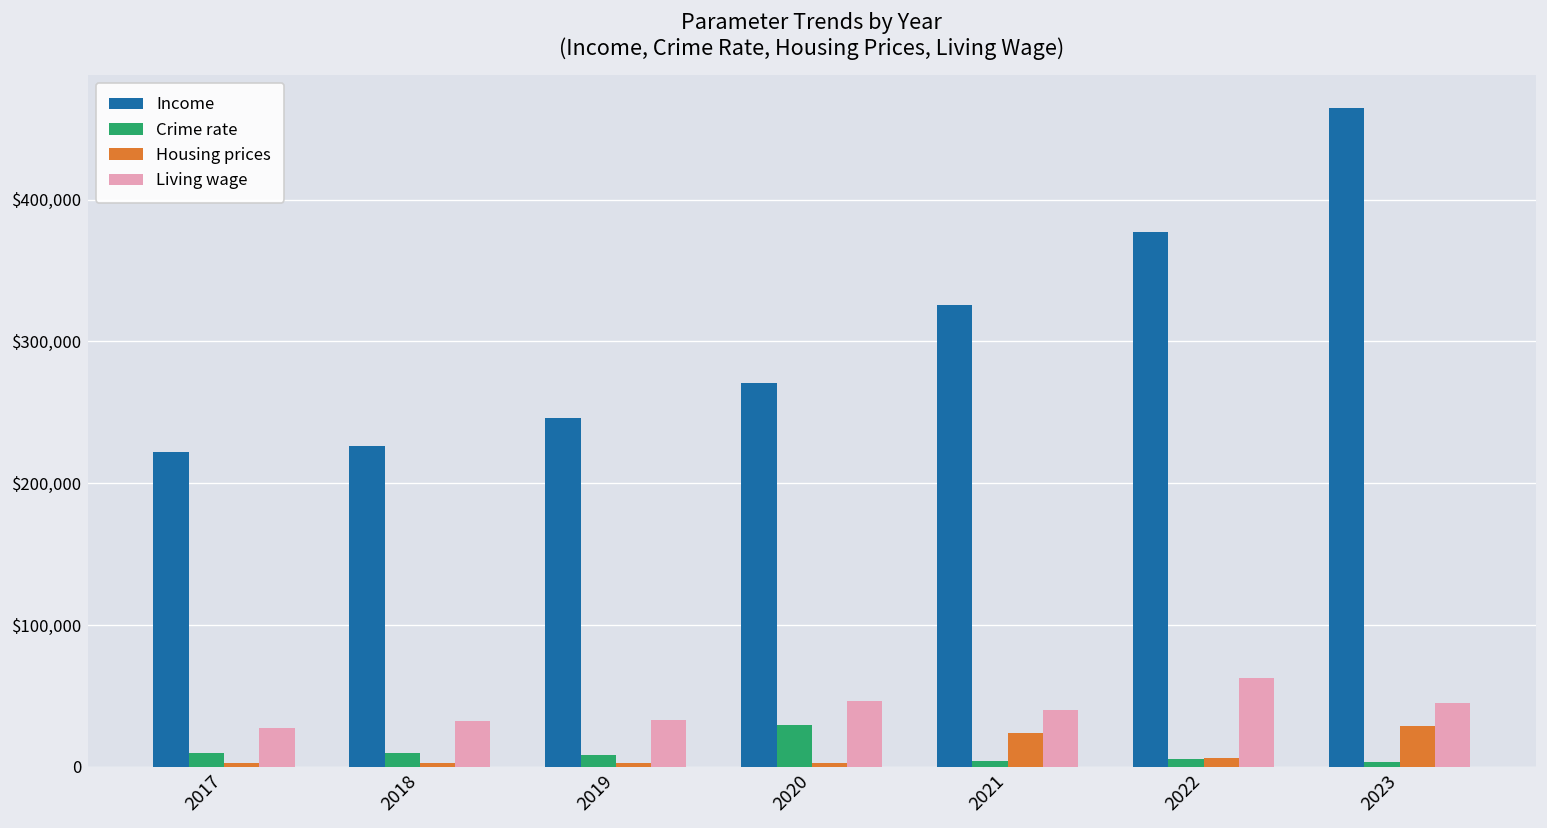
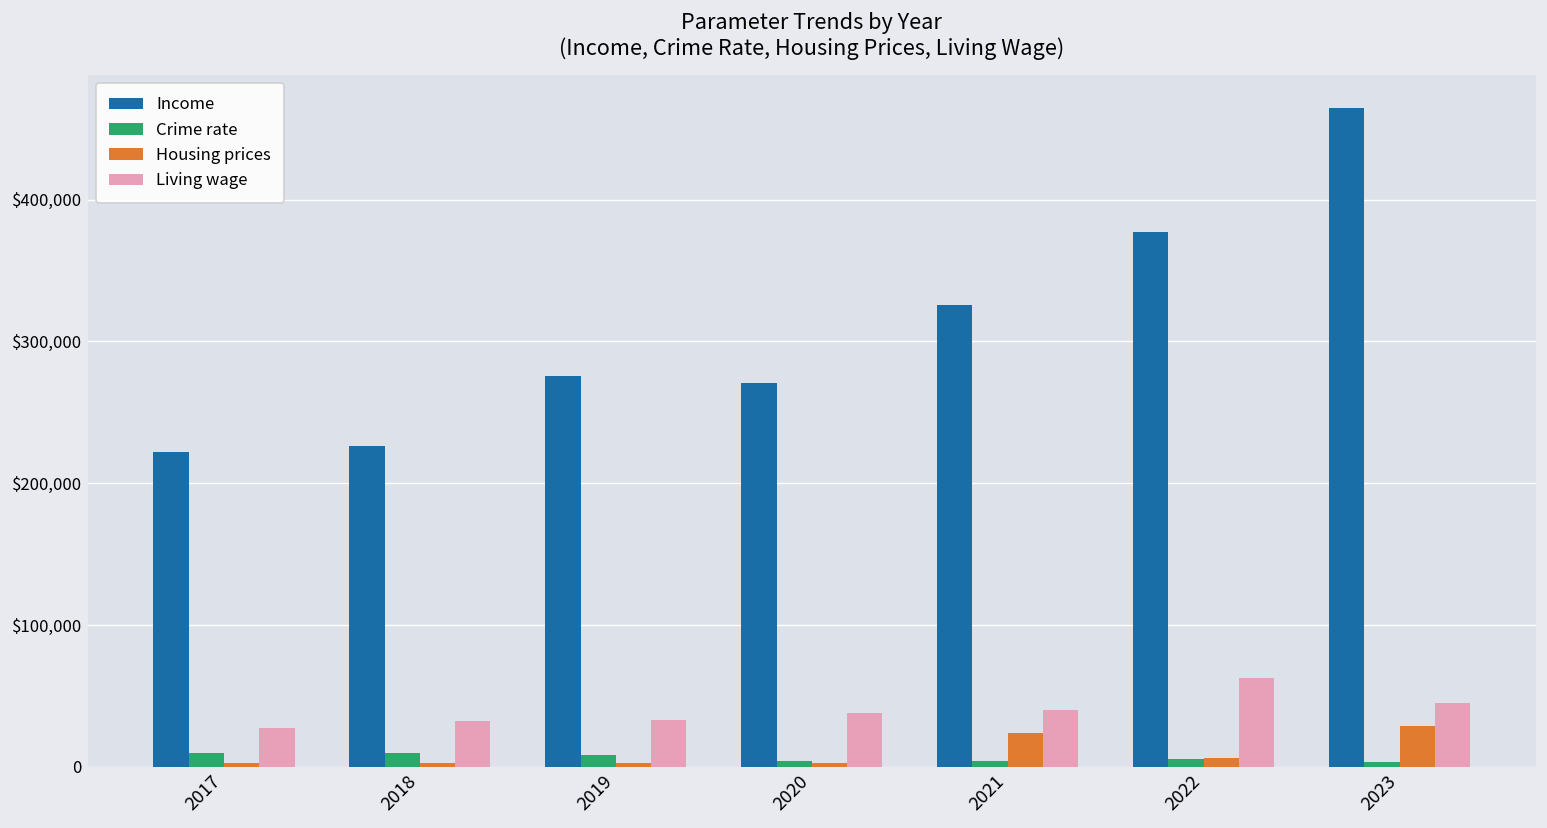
Income, 2019: $246,000 -> $276,000
Crime rate, 2020: $30,000 -> $4,000
Living wage, 2020: $47,000 -> $38,000
